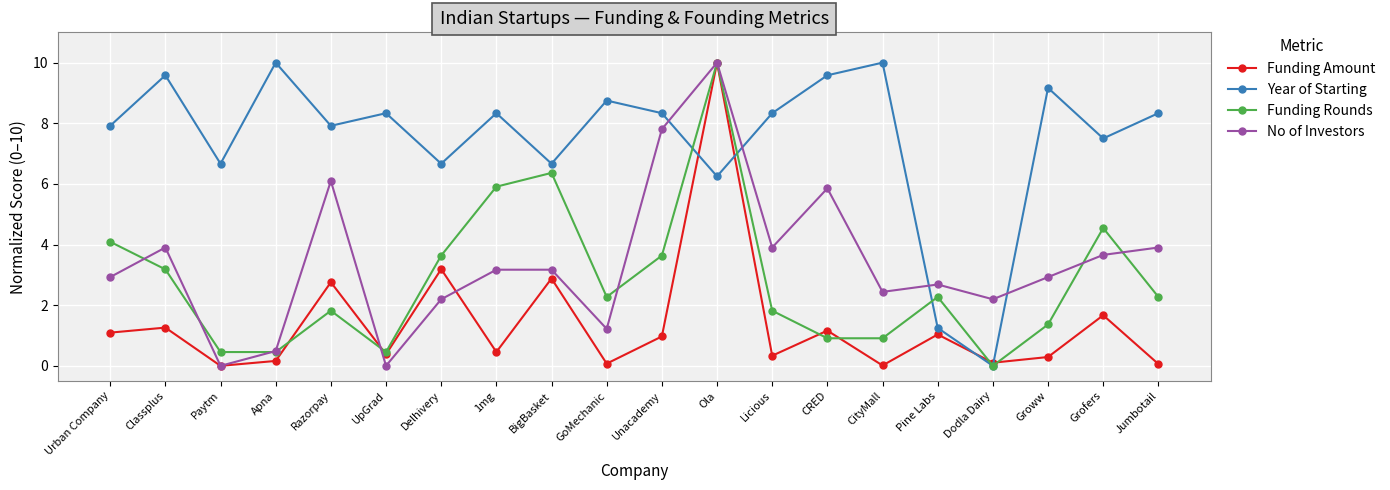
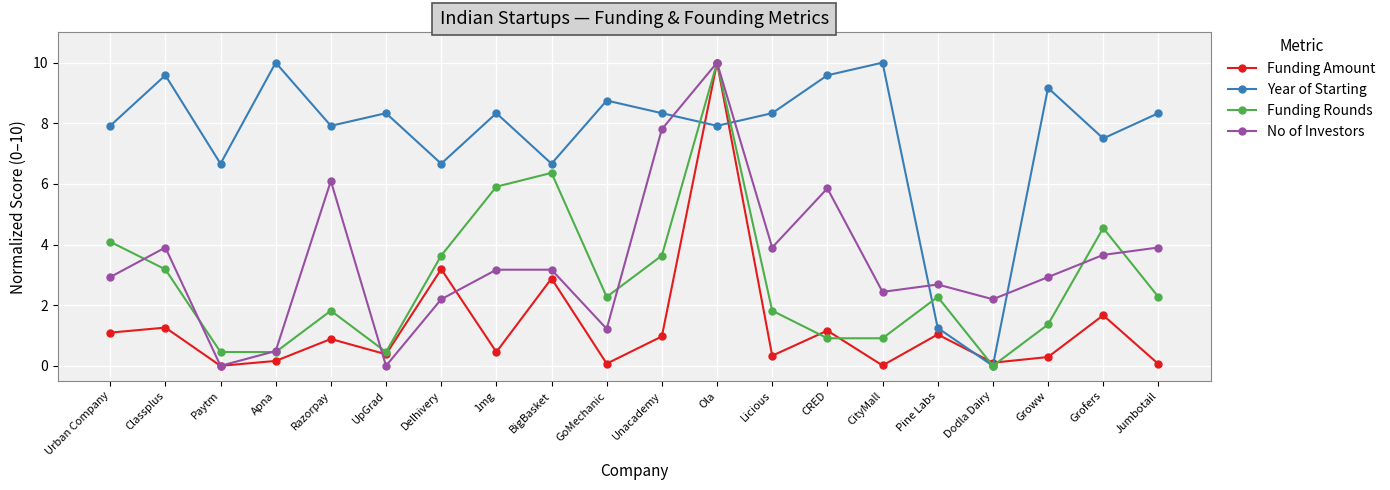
Funding Amount, Razorpay: 2.8 -> 0.9
Year of Starting, Ola: 6.3 -> 7.9
